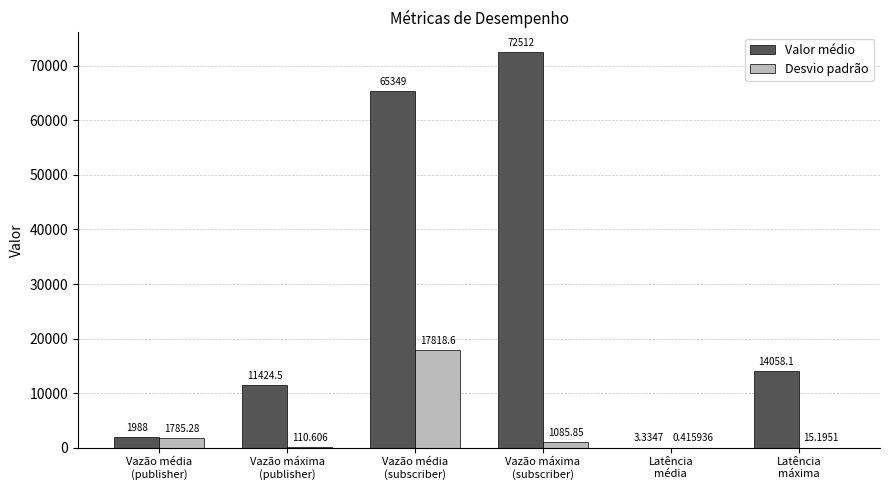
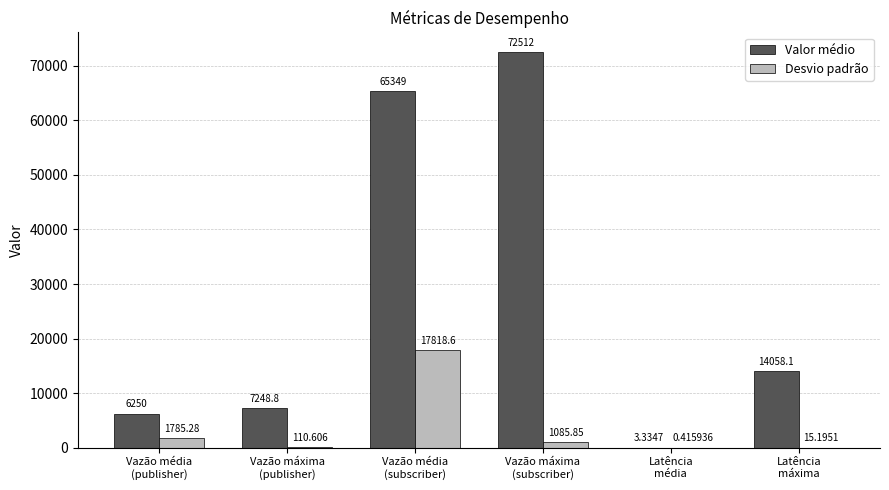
Valor médio, Vazão média (publisher): 1988 -> 6250
Valor médio, Vazão máxima (publisher): 11424.5 -> 7248.8
